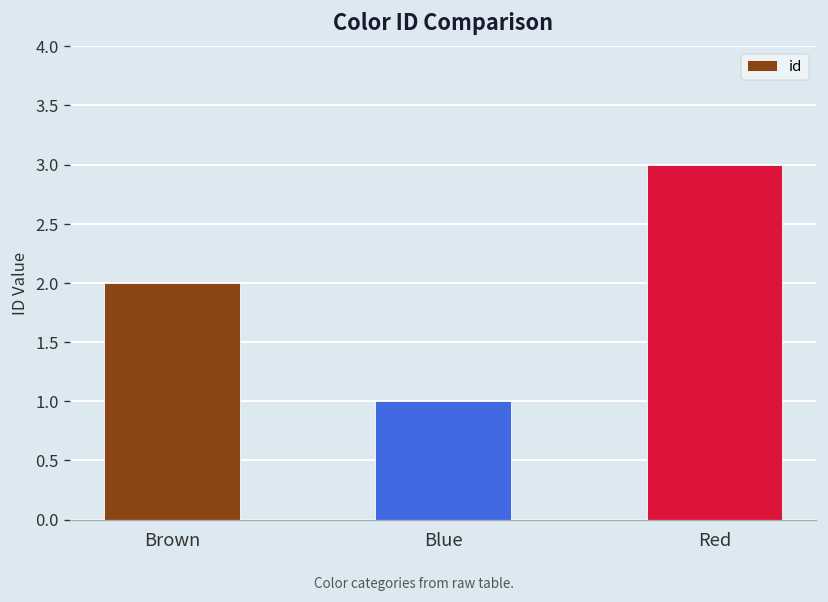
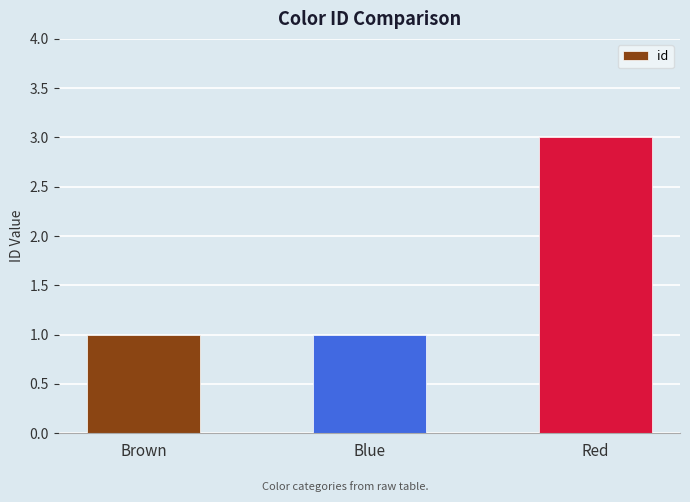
Brown: 2 -> 1
